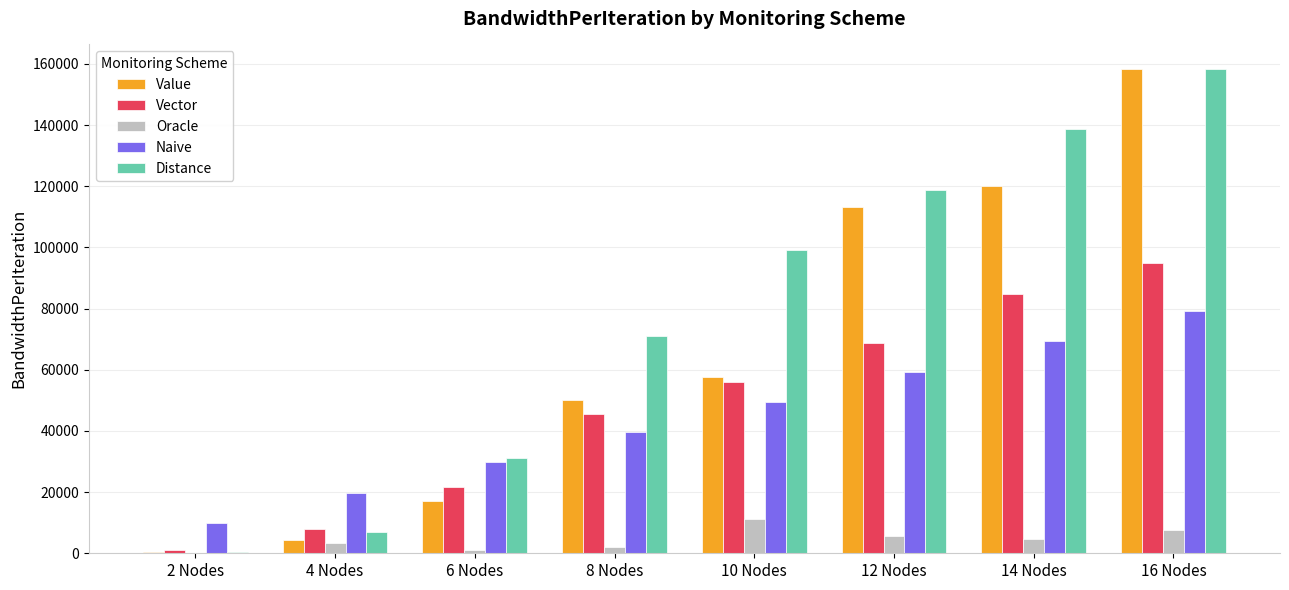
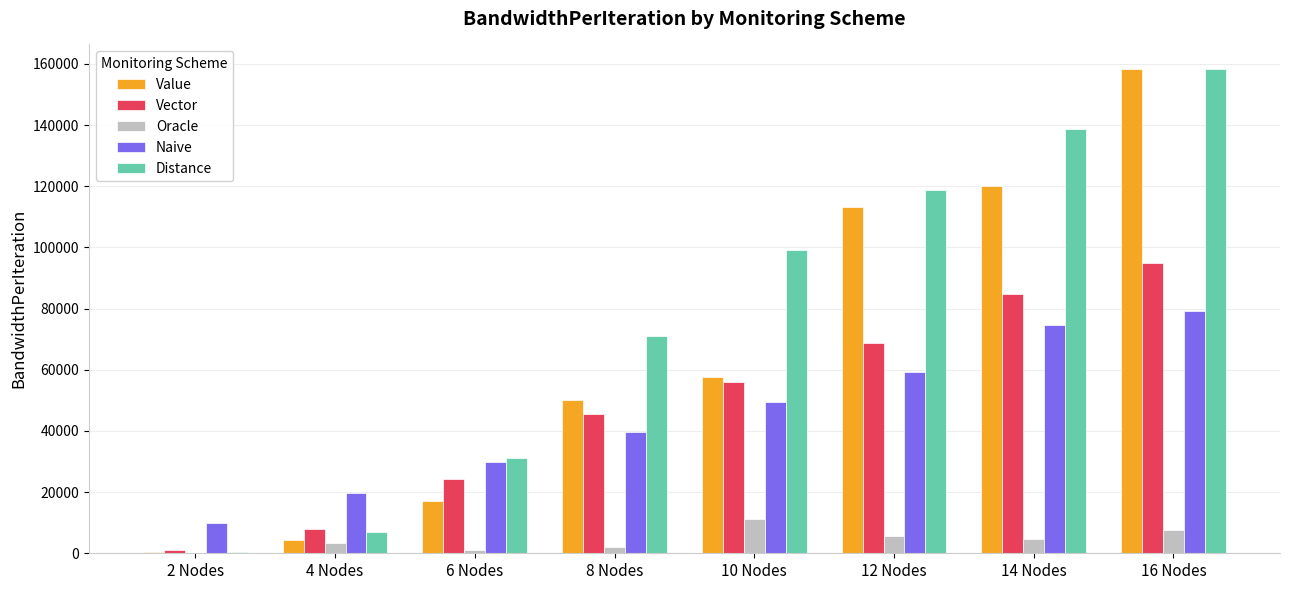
Vector, 6 Nodes: 22000 -> 24000
Naive, 14 Nodes: 69000 -> 75000
